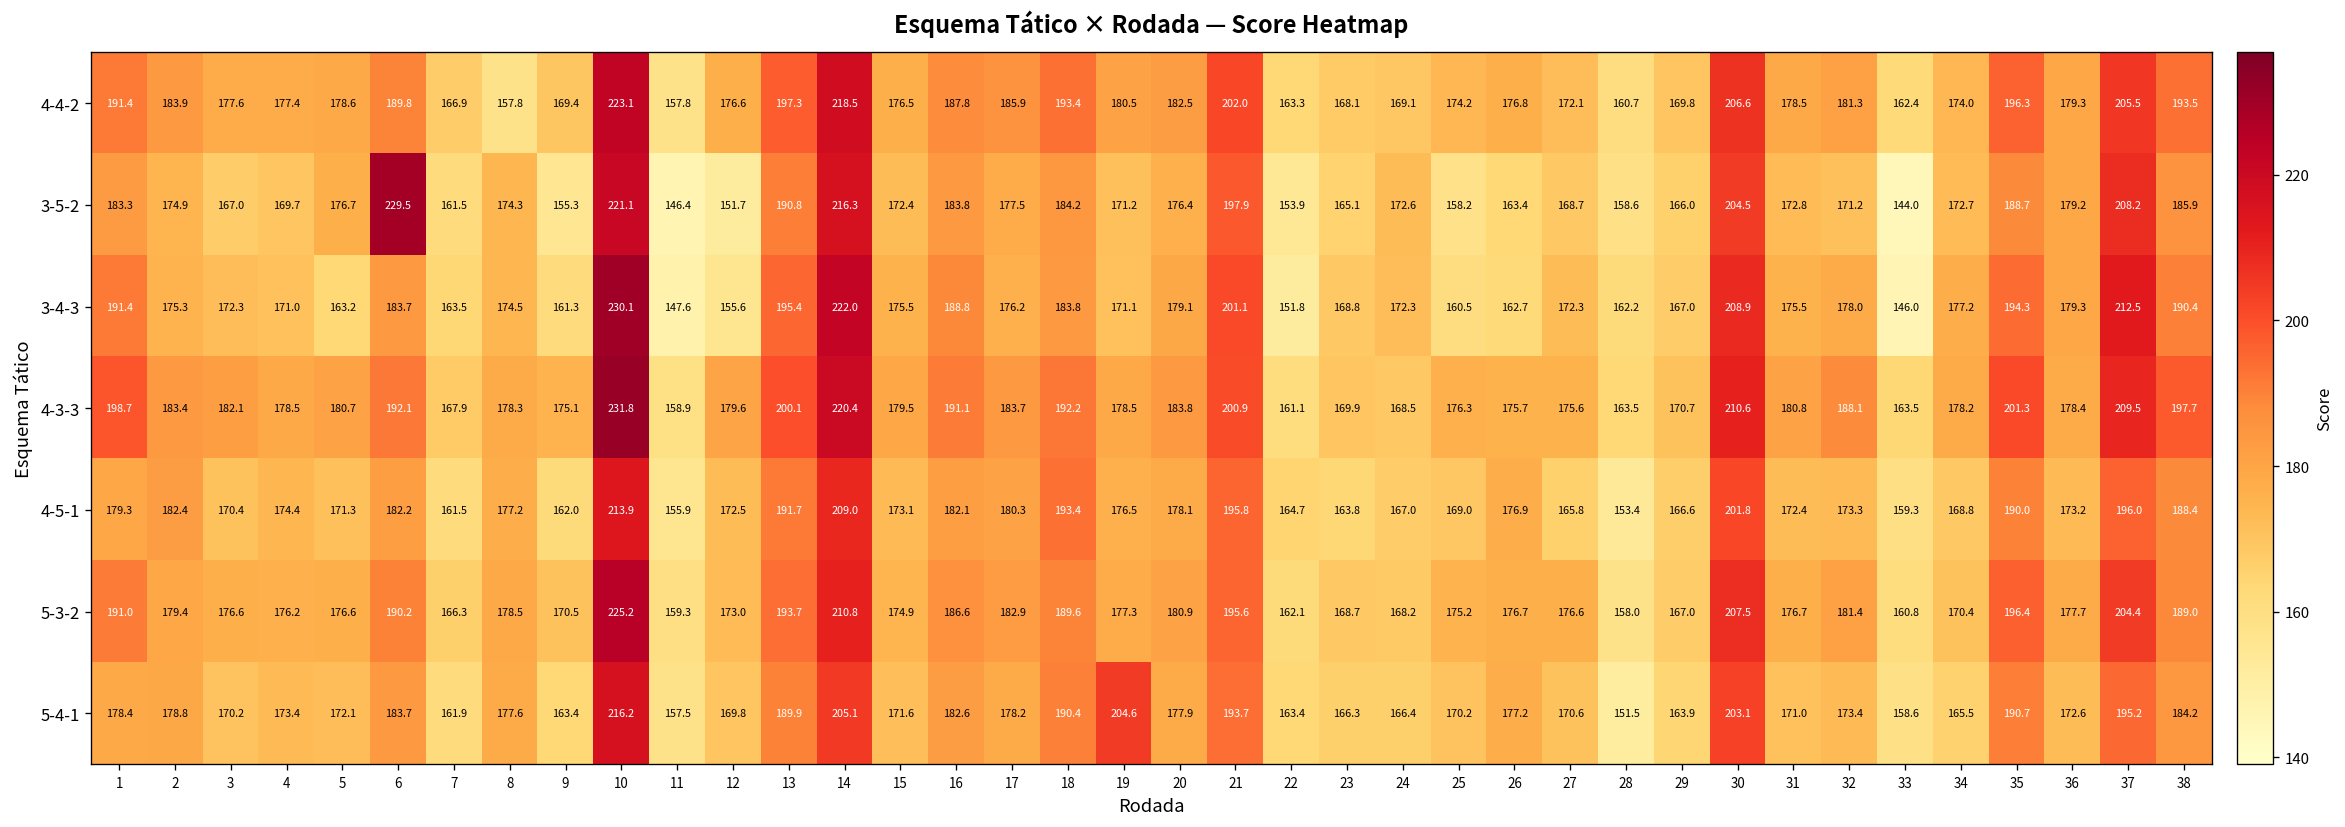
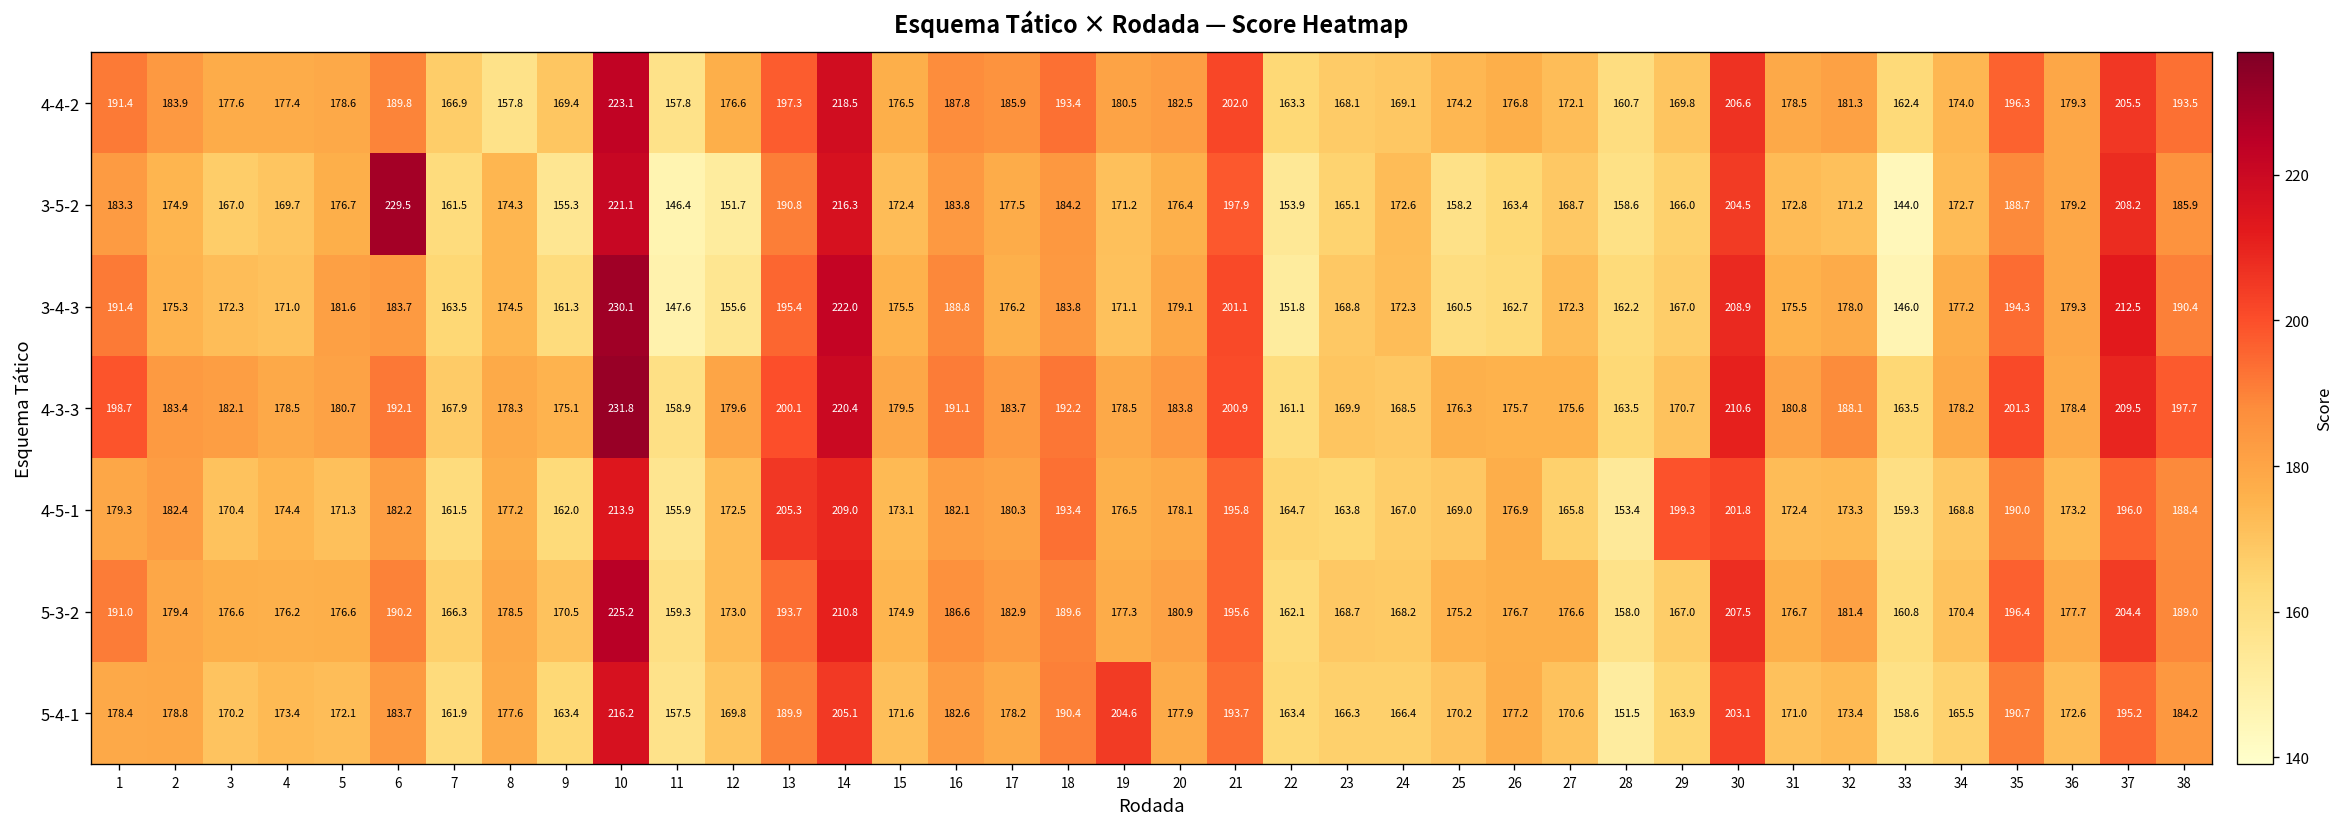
3-4-3, 5: 163.2 -> 181.6
4-5-1, 13: 191.7 -> 205.3
4-5-1, 29: 166.6 -> 199.3
